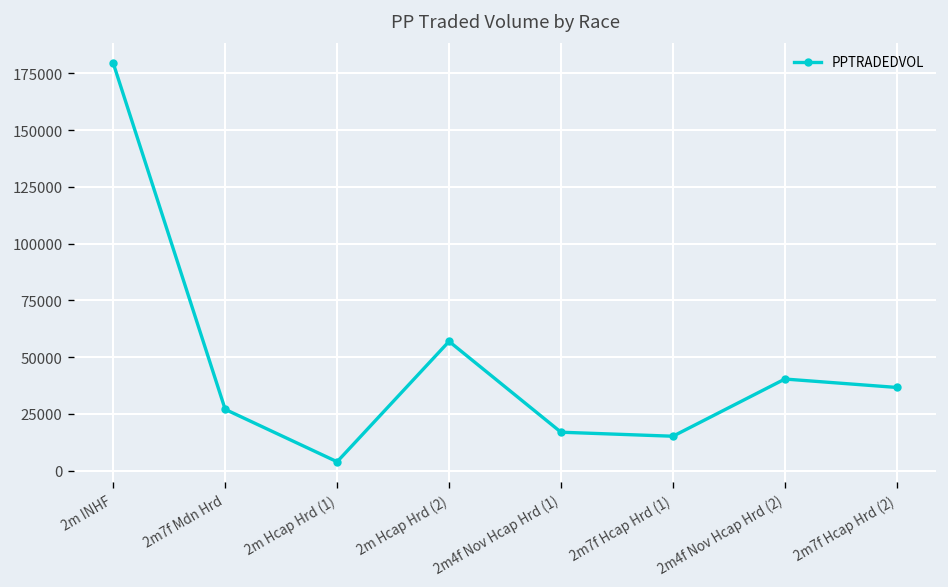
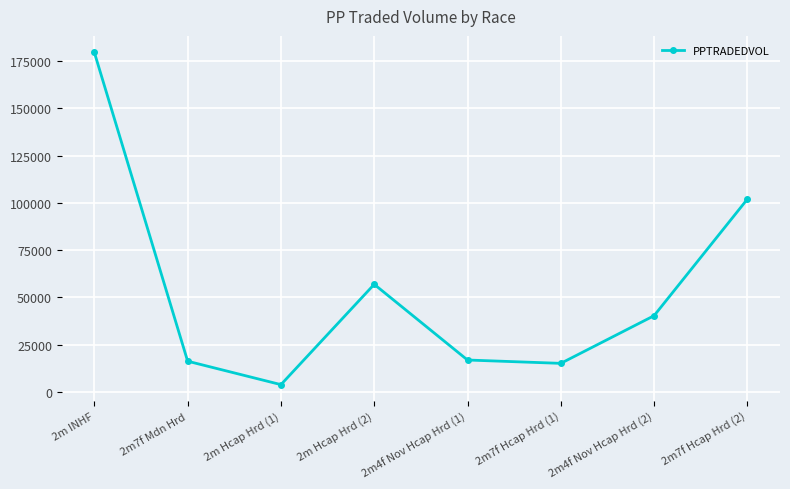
2m7f Mdn Hrd: 27000 -> 16000
2m7f Hcap Hrd (2): 37000 -> 102000
